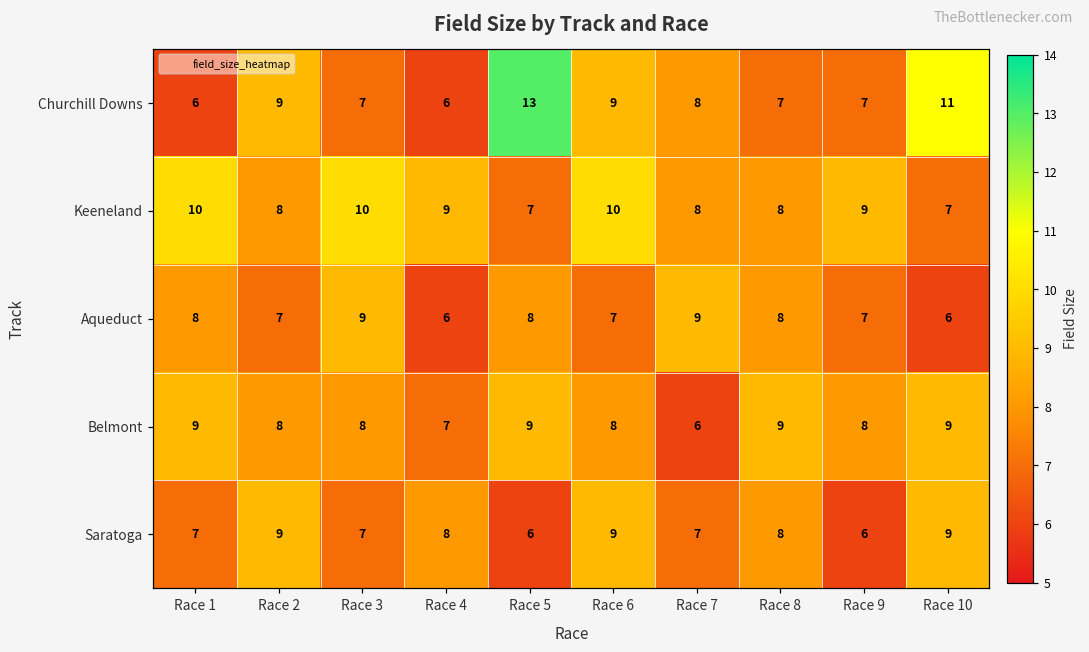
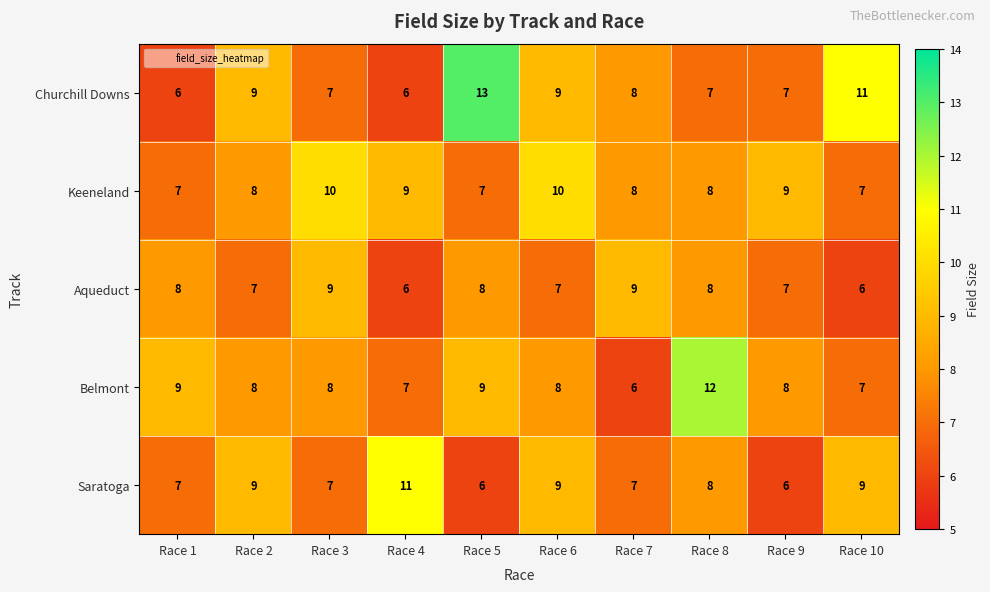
Keeneland, Race 1: 10 -> 7
Belmont, Race 8: 9 -> 12
Belmont, Race 10: 9 -> 7
Saratoga, Race 4: 8 -> 11
